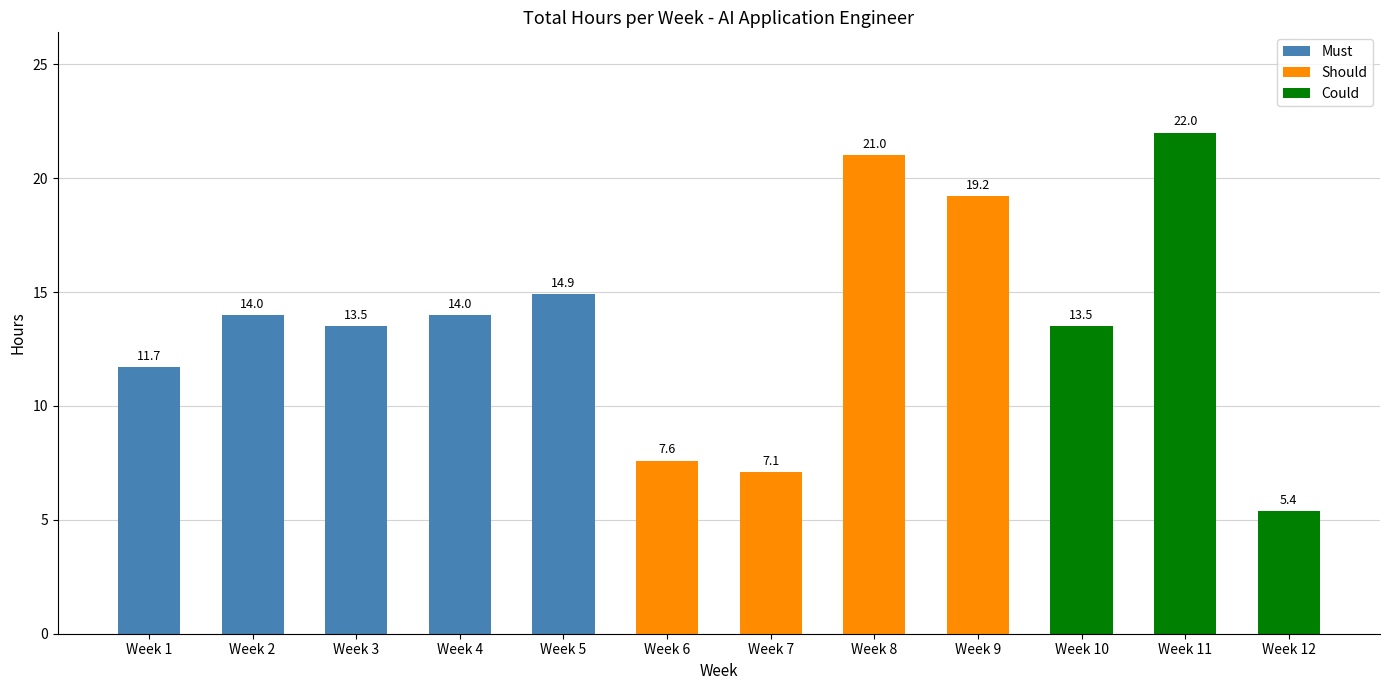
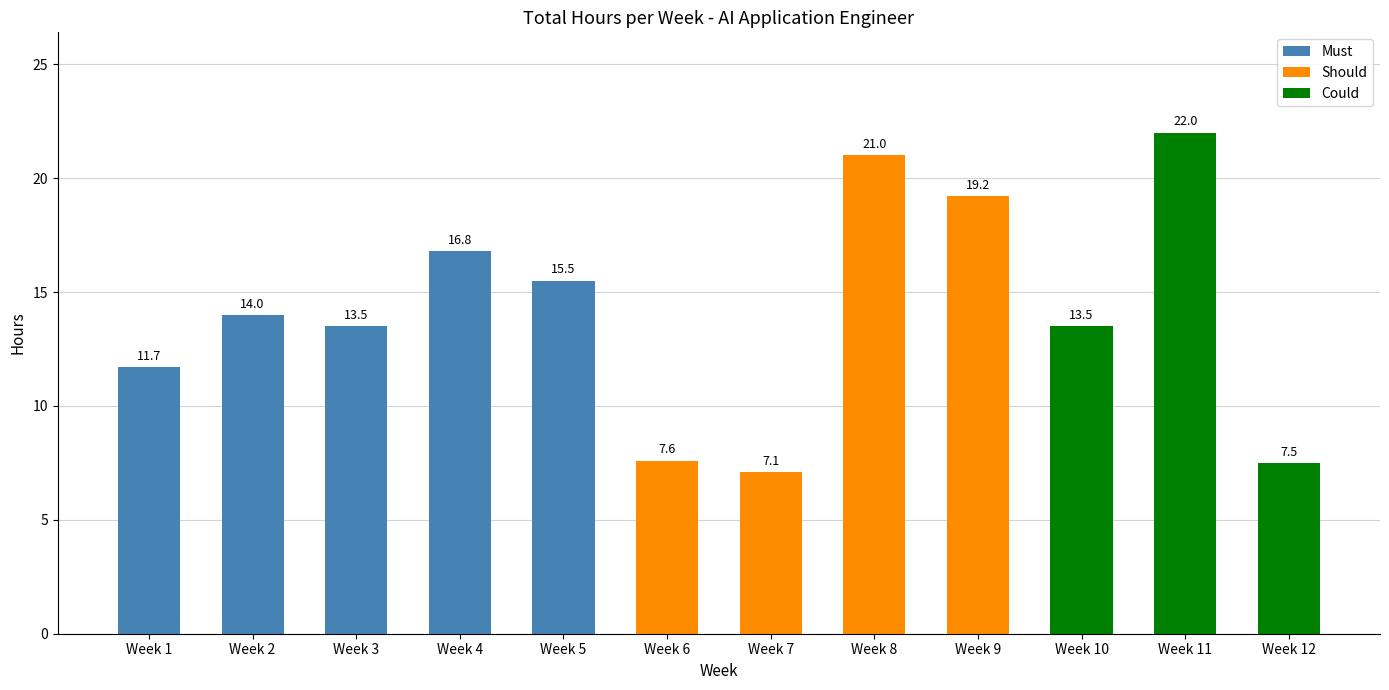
Week 4: 14.0 -> 16.8
Week 5: 14.9 -> 15.5
Week 12: 5.4 -> 7.5
